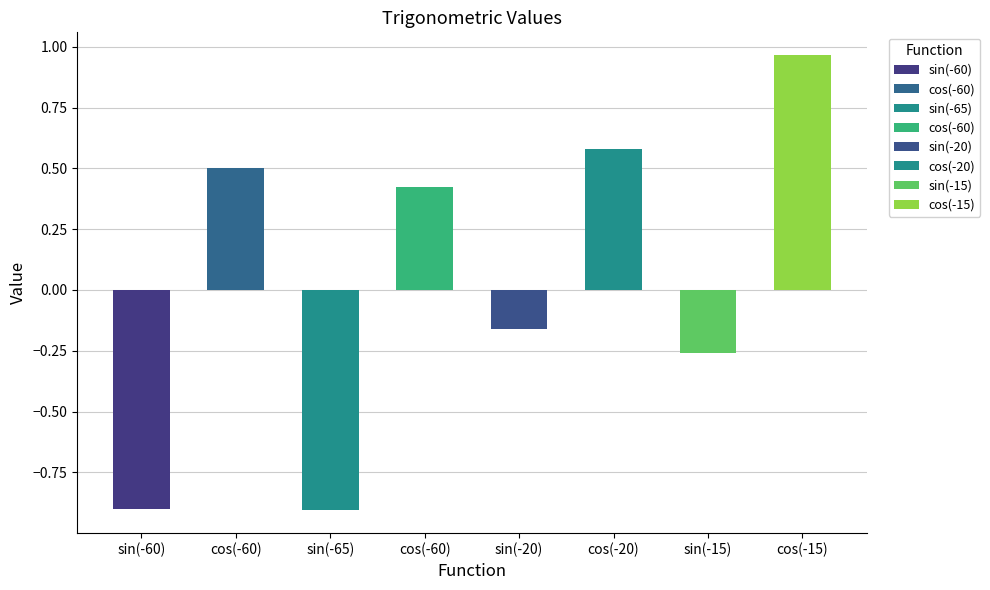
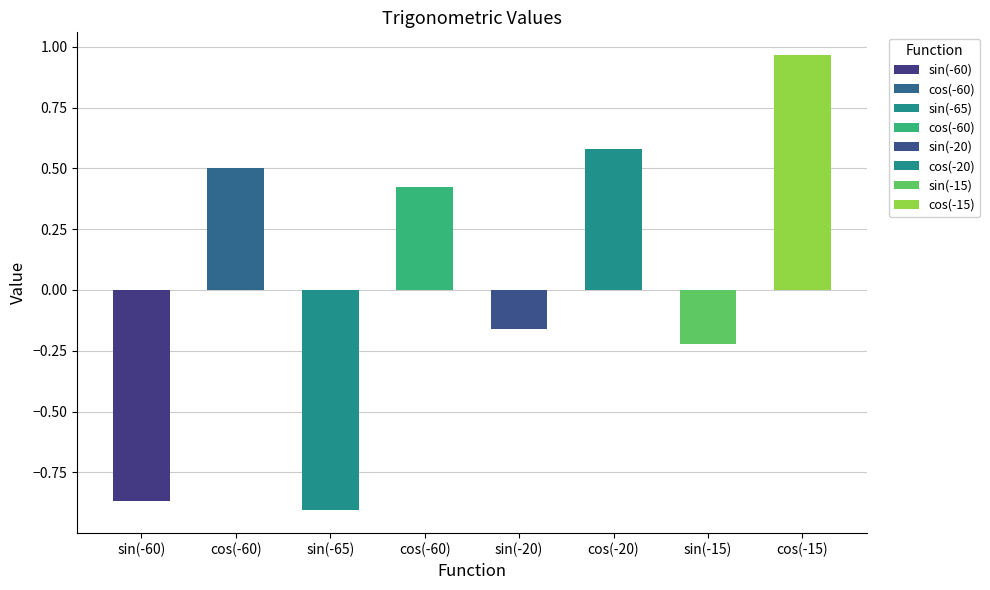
sin(-60): -0.90 -> -0.87
sin(-15): -0.26 -> -0.22
